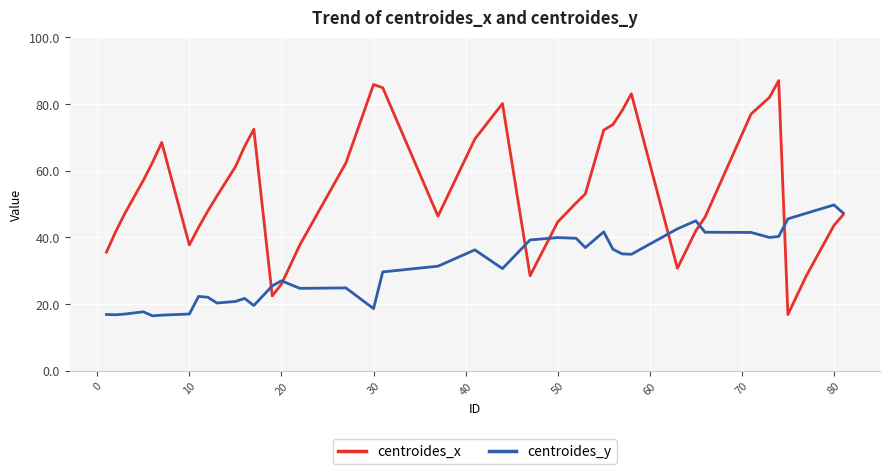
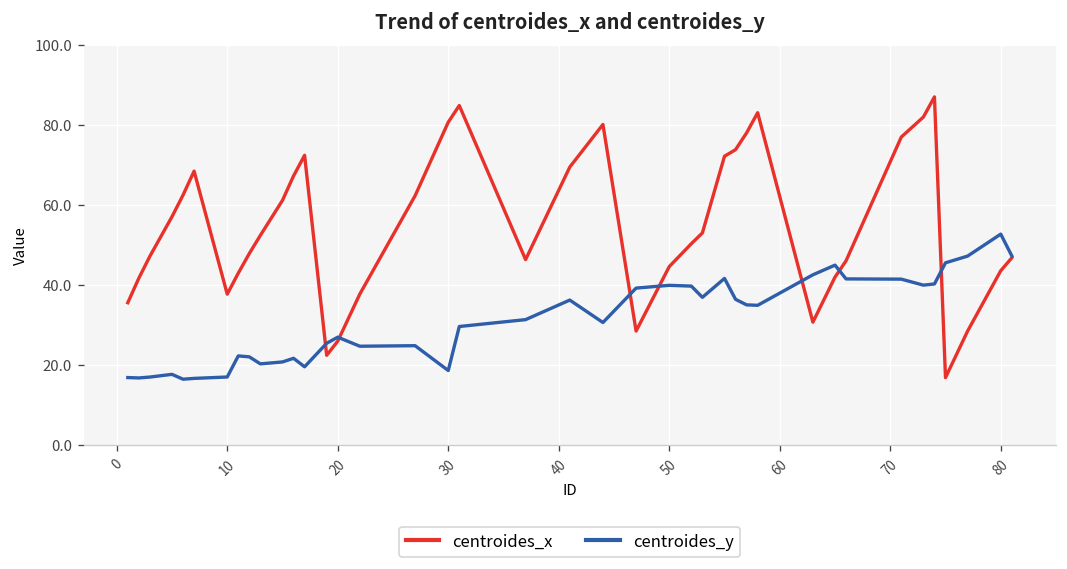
centroides_x, 30: 86 -> 81
centroides_y, 80: 50 -> 53
